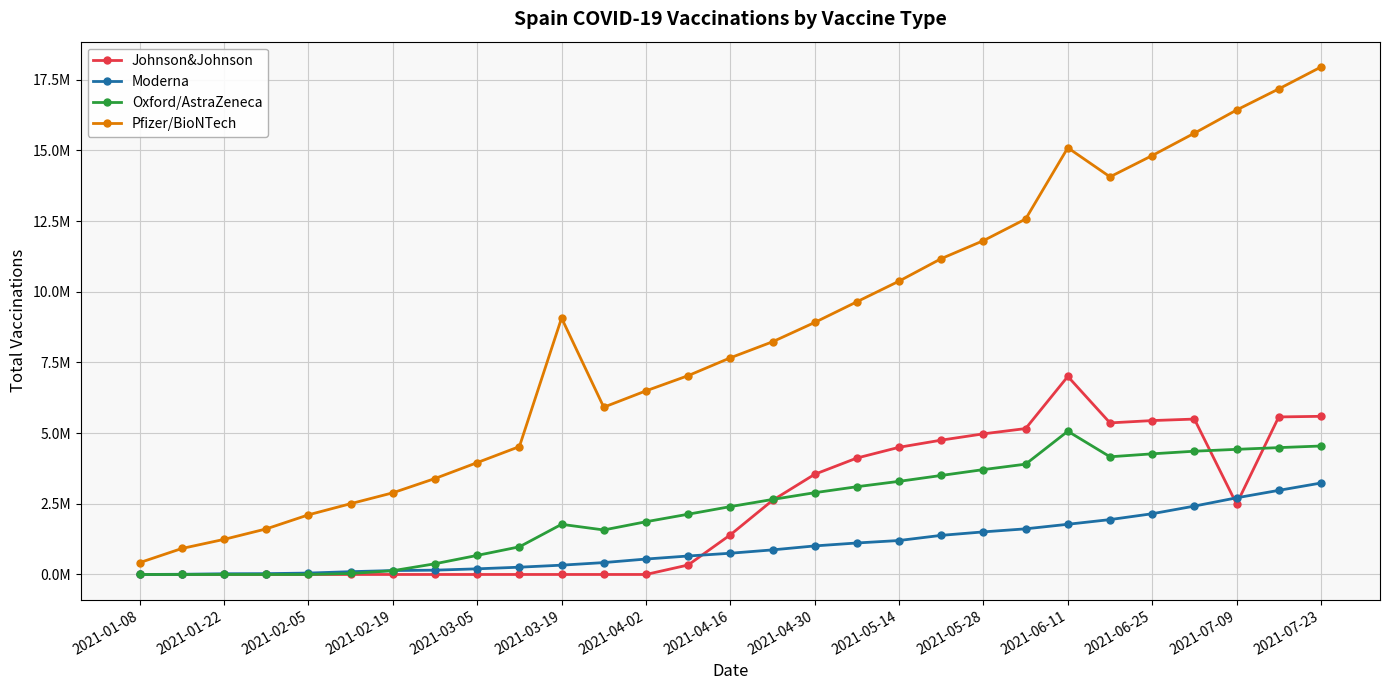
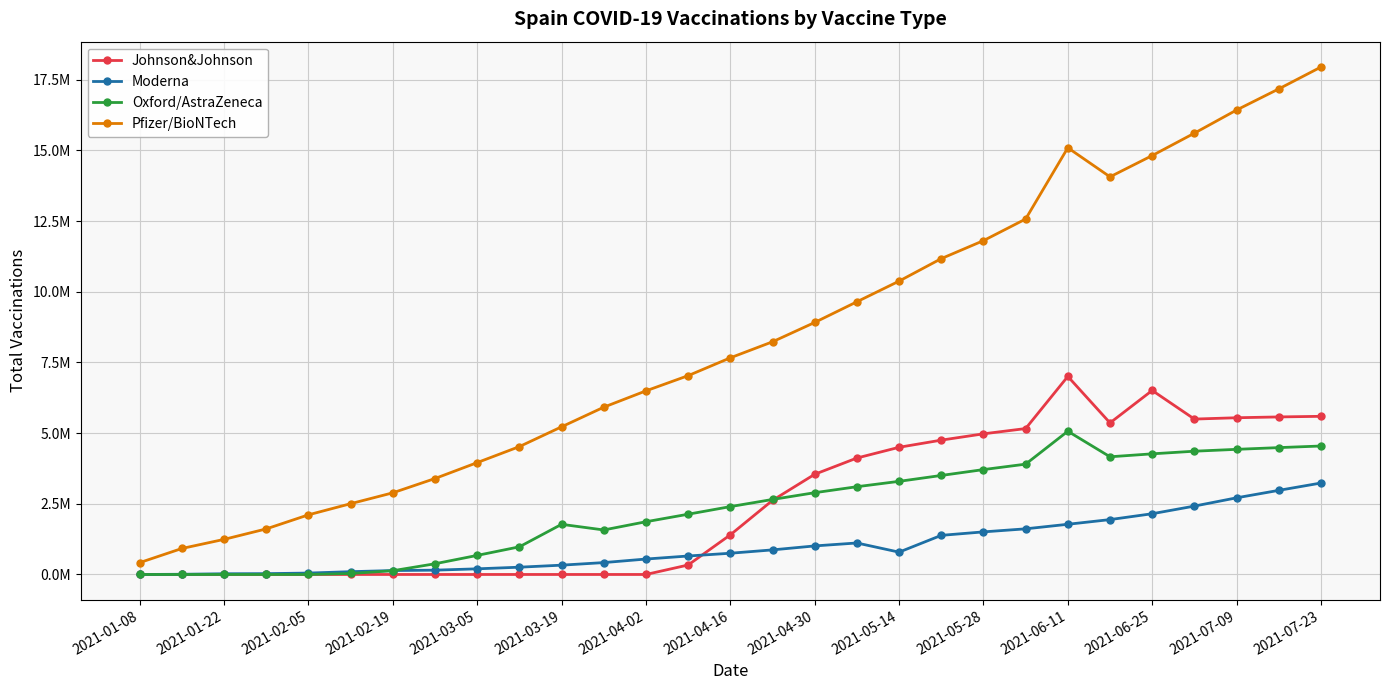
Pfizer/BioNTech, 2021-03-19: 9100000 -> 5200000
Moderna, 2021-05-14: 1200000 -> 800000
Johnson&Johnson, 2021-06-25: 5400000 -> 6500000
Johnson&Johnson, 2021-07-09: 2500000 -> 5500000
